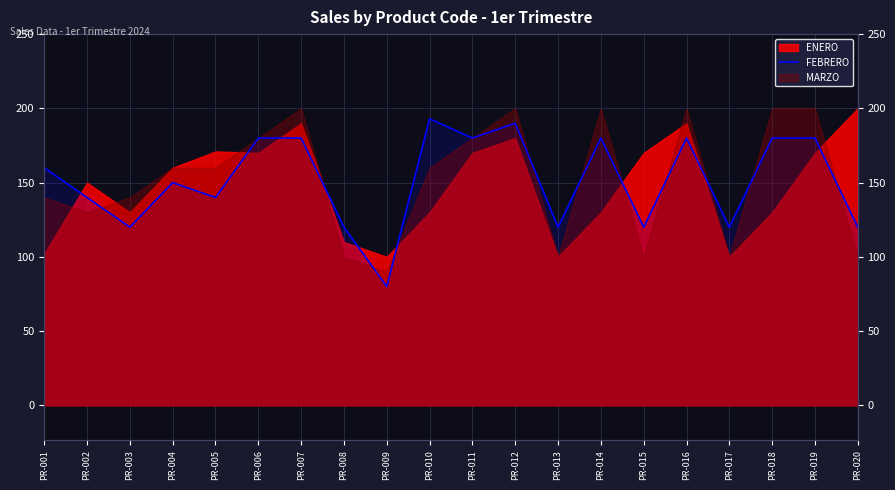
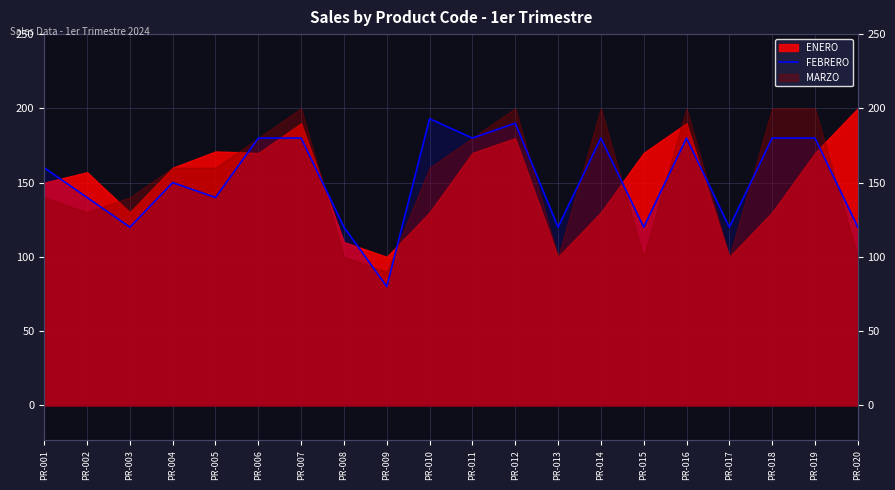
ENERO, PR-001: 102 -> 150
ENERO, PR-002: 150 -> 157
